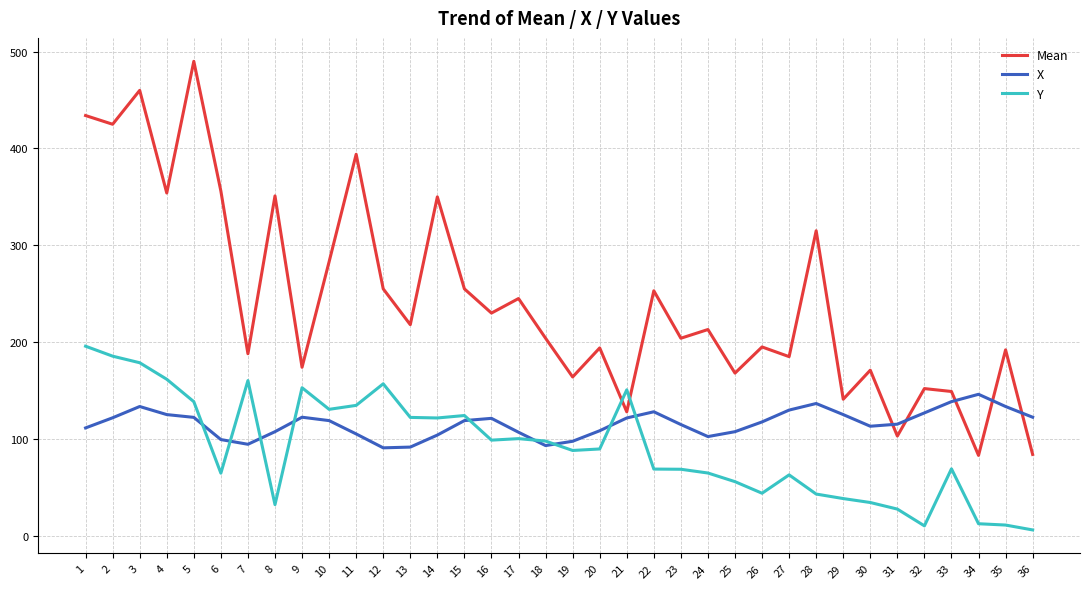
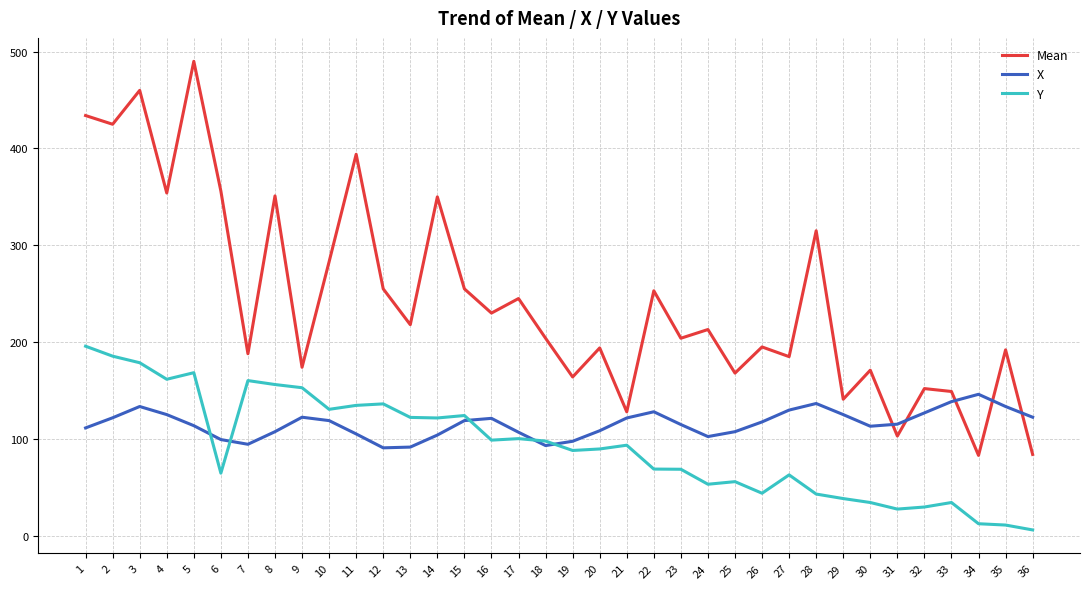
X, 5: 120 -> 110
Y, 5: 140 -> 170
Y, 8: 30 -> 160
Y, 12: 160 -> 140
Y, 21: 150 -> 90
Y, 24: 60 -> 50
Y, 32: 10 -> 30
Y, 33: 70 -> 30
